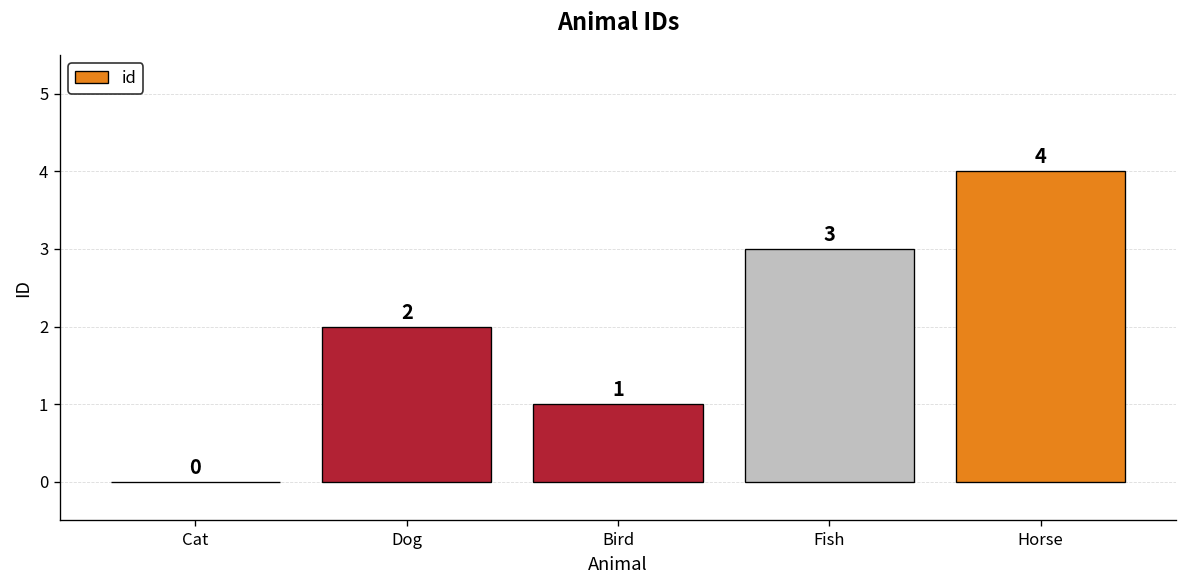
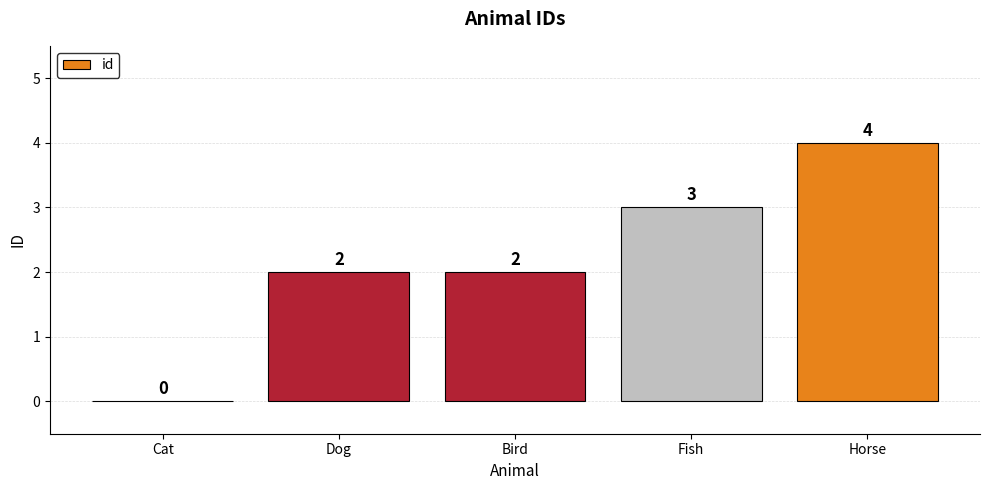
Bird: 1 -> 2
